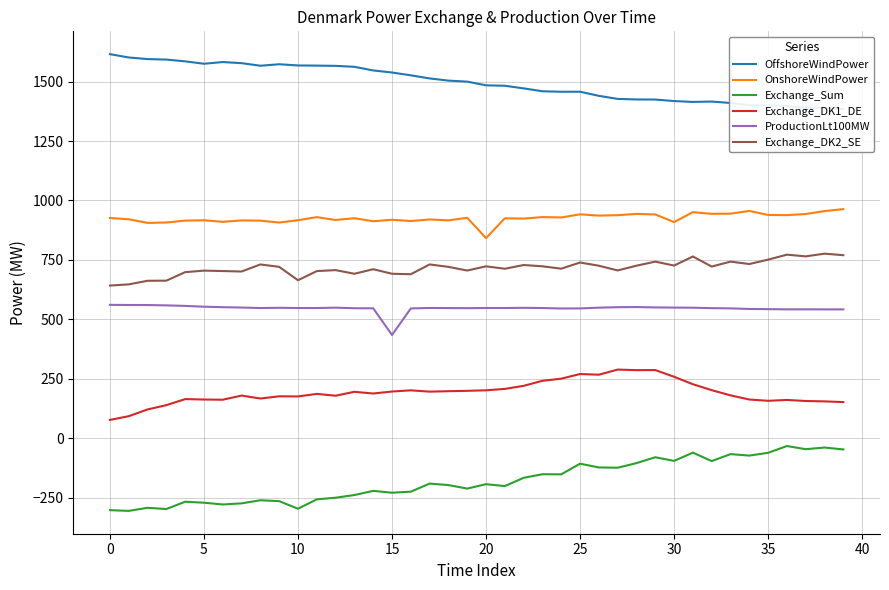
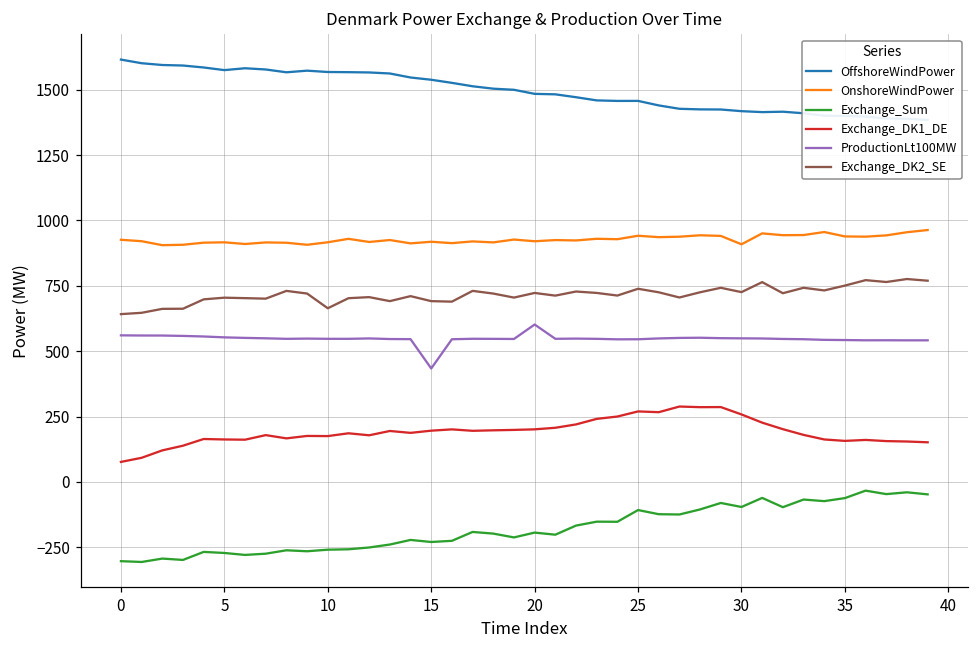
Exchange_Sum, 10: -300 -> -260
OnshoreWindPower, 20: 840 -> 920
ProductionLt100MW, 20: 550 -> 600
